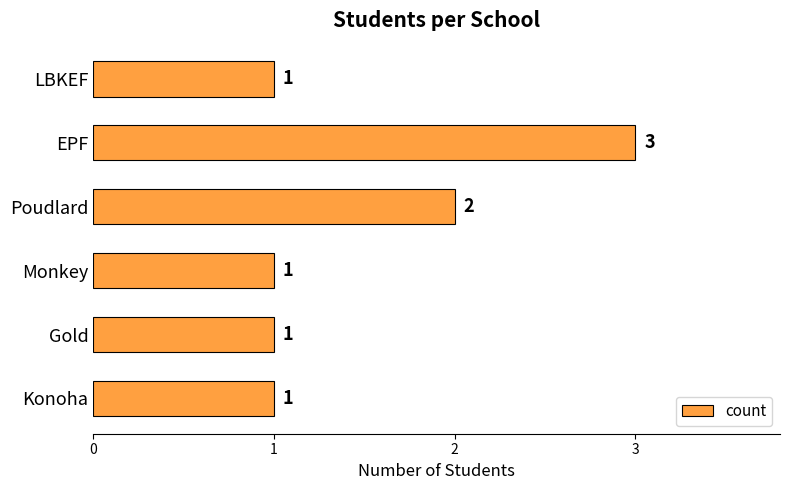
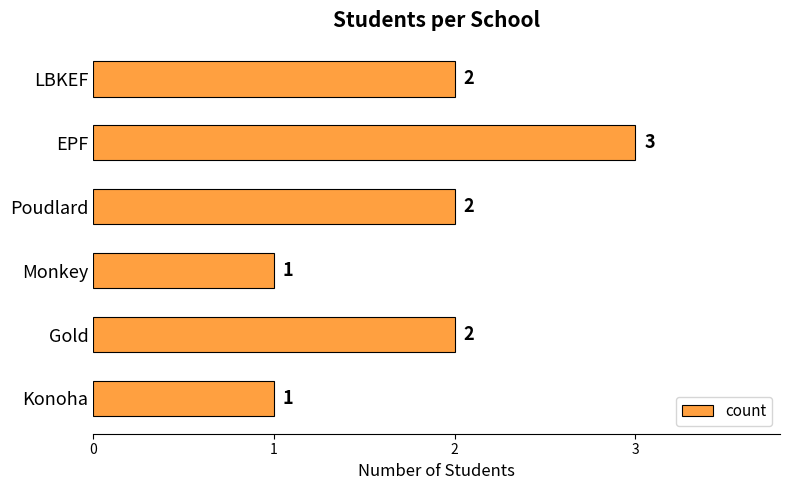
LBKEF: 1 -> 2
Gold: 1 -> 2
